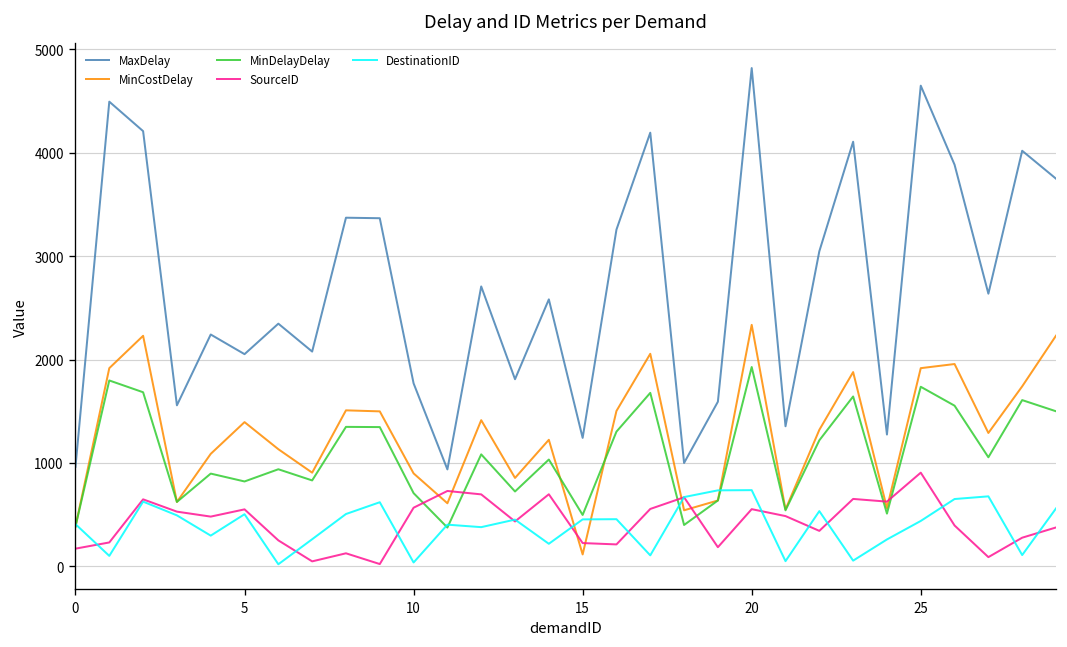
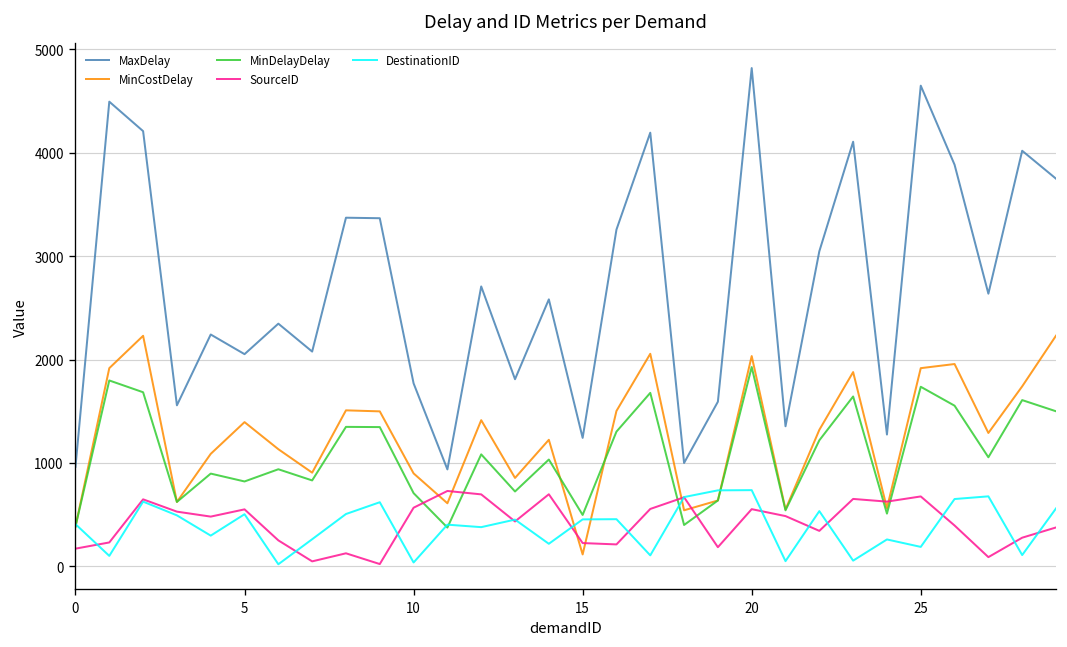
MinCostDelay, 20: 2300 -> 2000
SourceID, 25: 900 -> 700
DestinationID, 25: 400 -> 200
